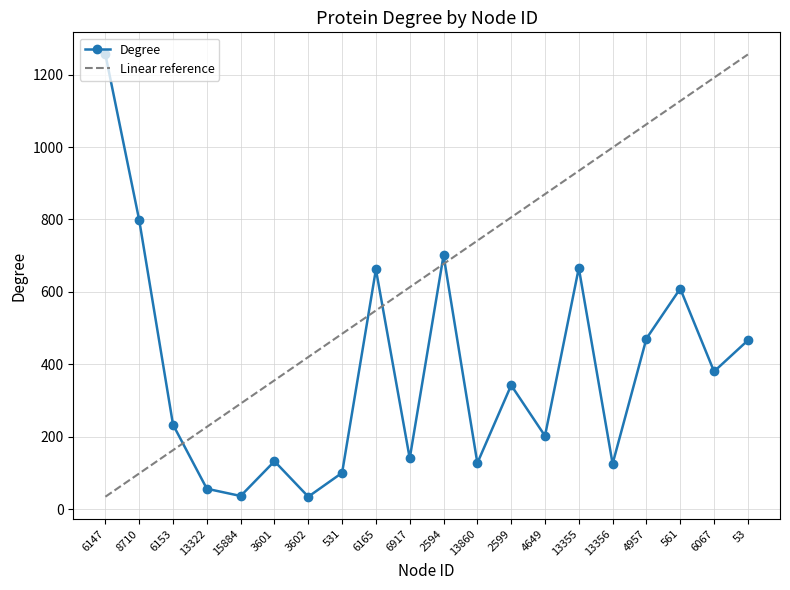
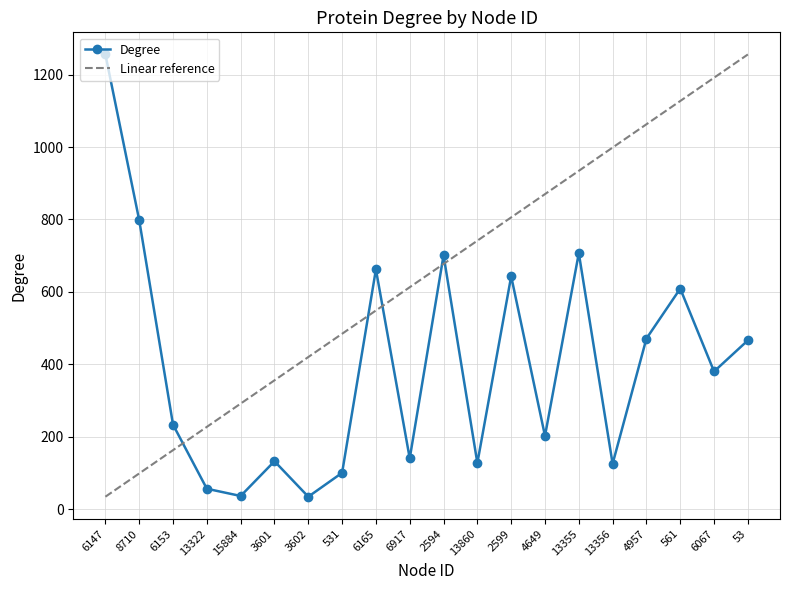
Degree, 2599: 340 -> 640
Degree, 13355: 670 -> 710
